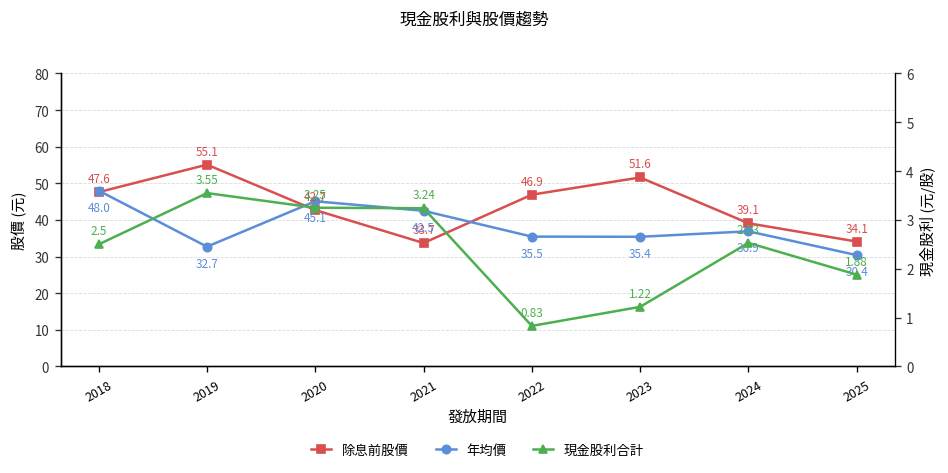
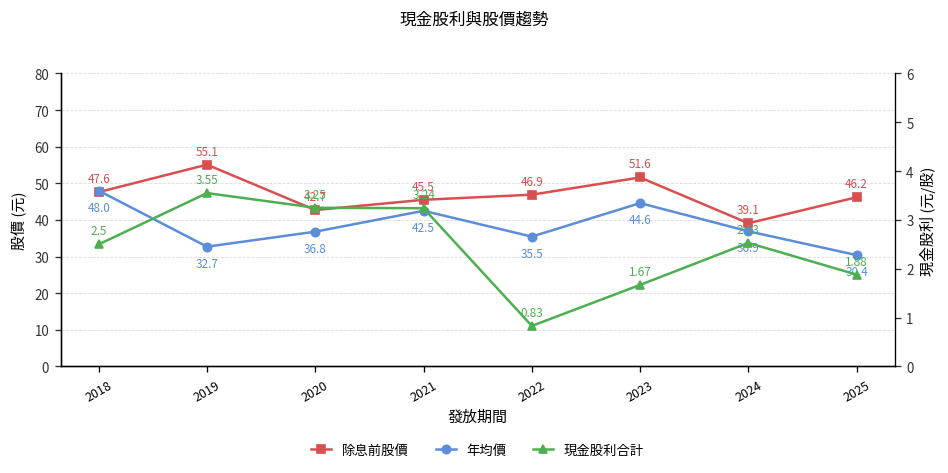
年均價, 2020: 45.1 -> 36.8
除息前股價, 2021: 33.7 -> 45.5
年均價, 2023: 35.4 -> 44.6
除息前股價, 2025: 34.1 -> 46.2
現金股利合計, 2023: 1.22 -> 1.67
